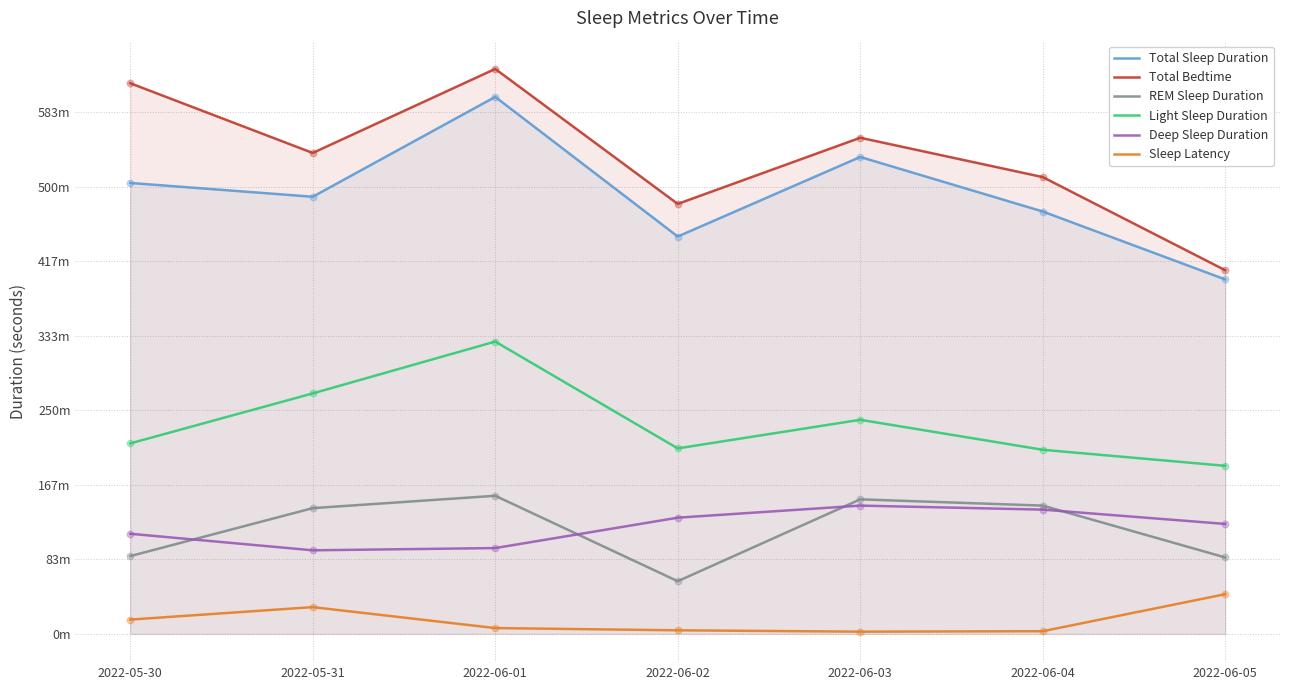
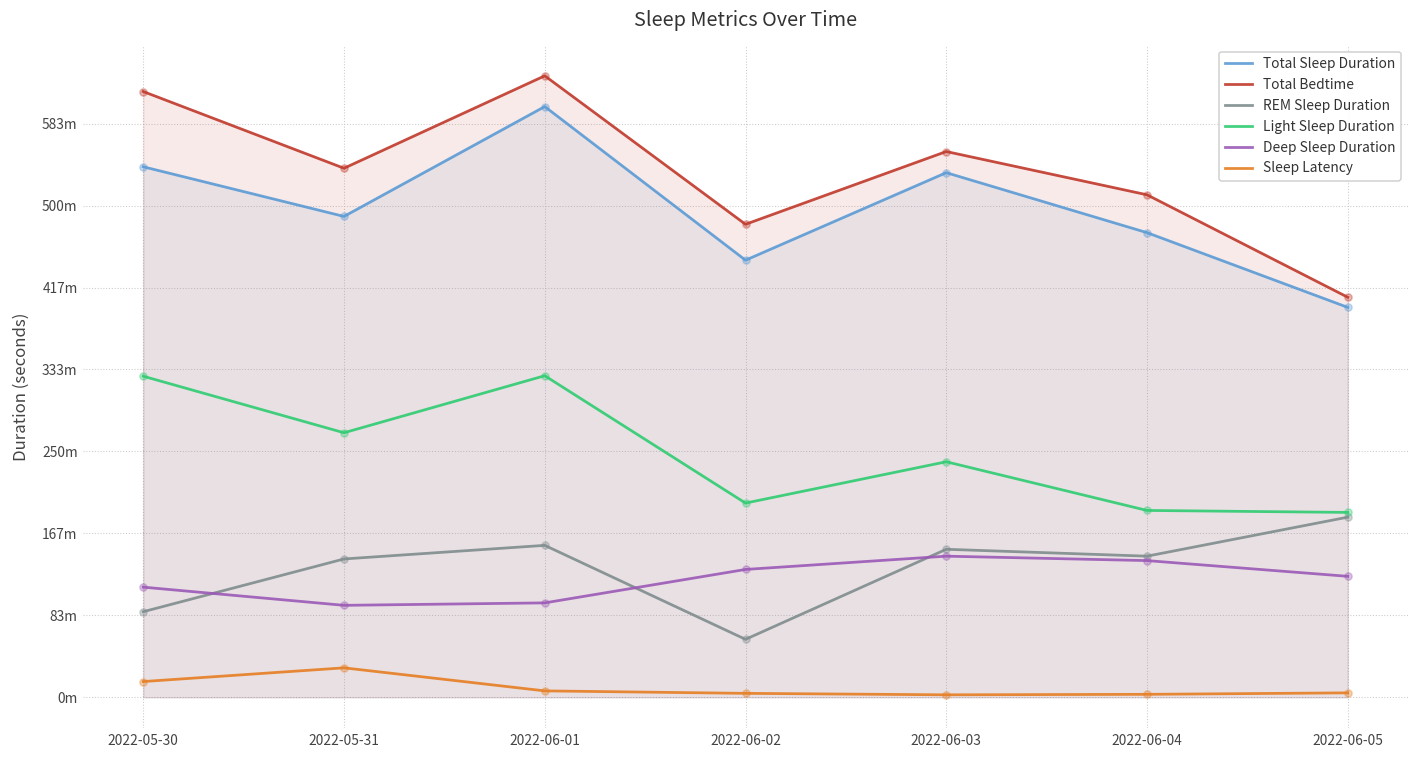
Total Sleep Duration, 2022-05-30: 500m -> 540m
Light Sleep Duration, 2022-05-30: 210m -> 330m
Light Sleep Duration, 2022-06-02: 210m -> 200m
Light Sleep Duration, 2022-06-04: 210m -> 190m
REM Sleep Duration, 2022-06-05: 90m -> 180m
Sleep Latency, 2022-06-05: 40m -> 0m
